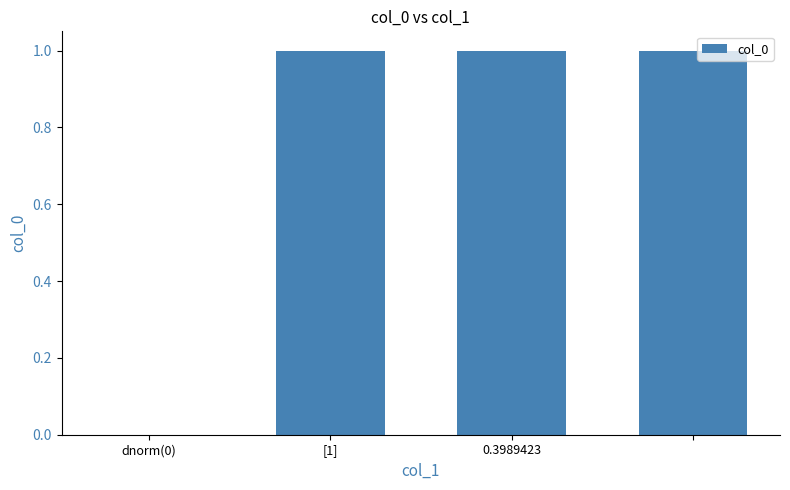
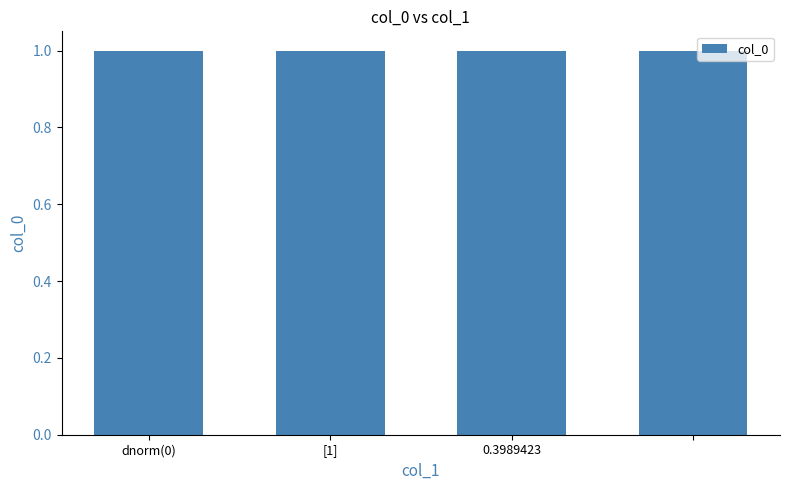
dnorm(0): 0 -> 1
